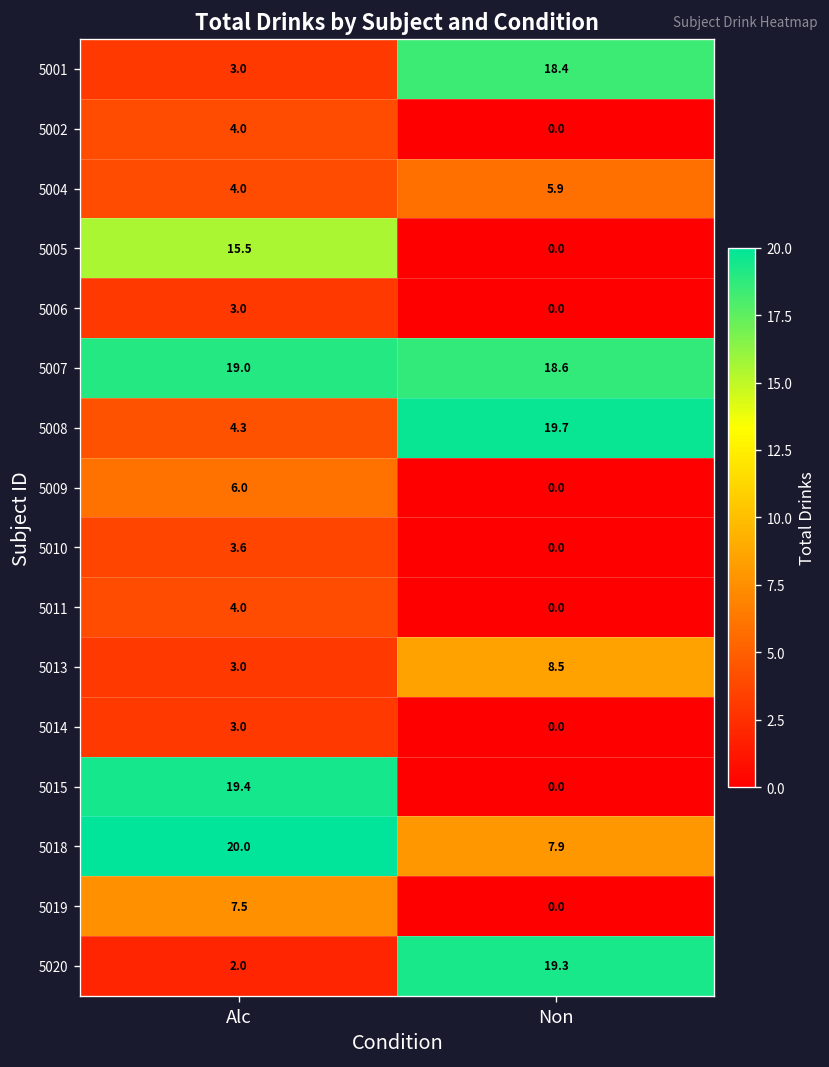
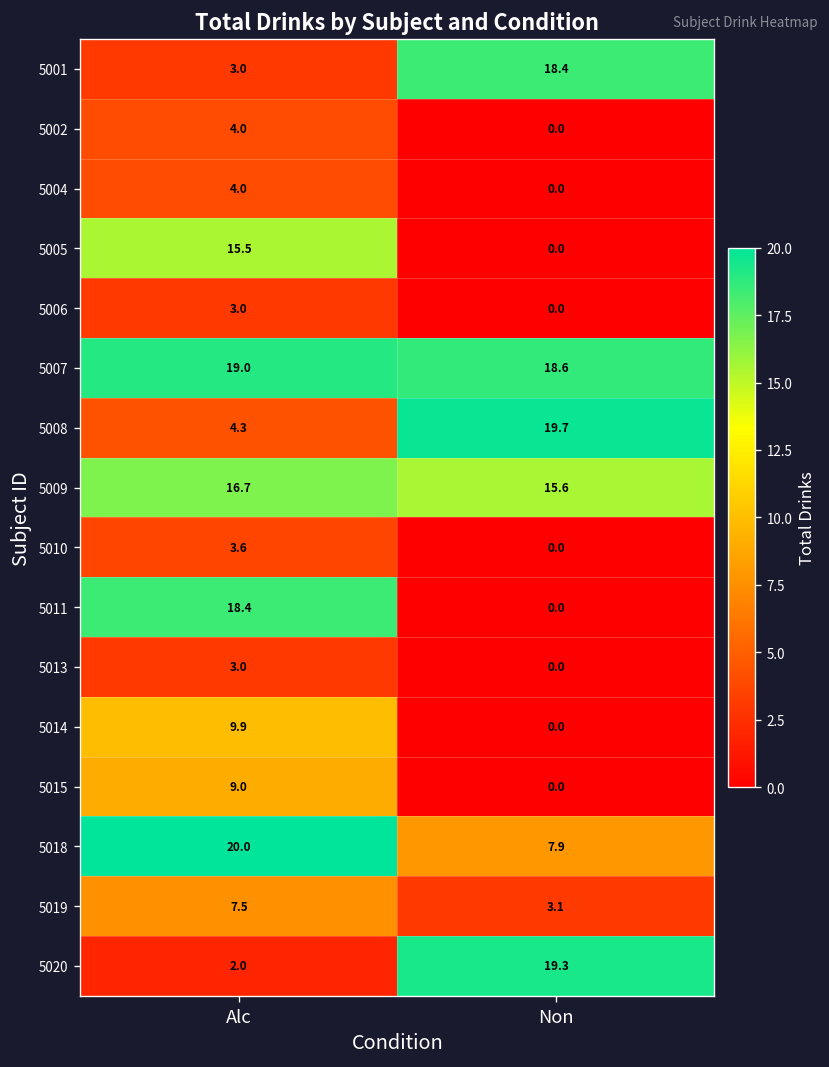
5004, Non: 5.9 -> 0.0
5009, Alc: 6.0 -> 16.7
5009, Non: 0.0 -> 15.6
5011, Alc: 4.0 -> 18.4
5013, Non: 8.5 -> 0.0
5014, Alc: 3.0 -> 9.9
5015, Alc: 19.4 -> 9.0
5019, Non: 0.0 -> 3.1
